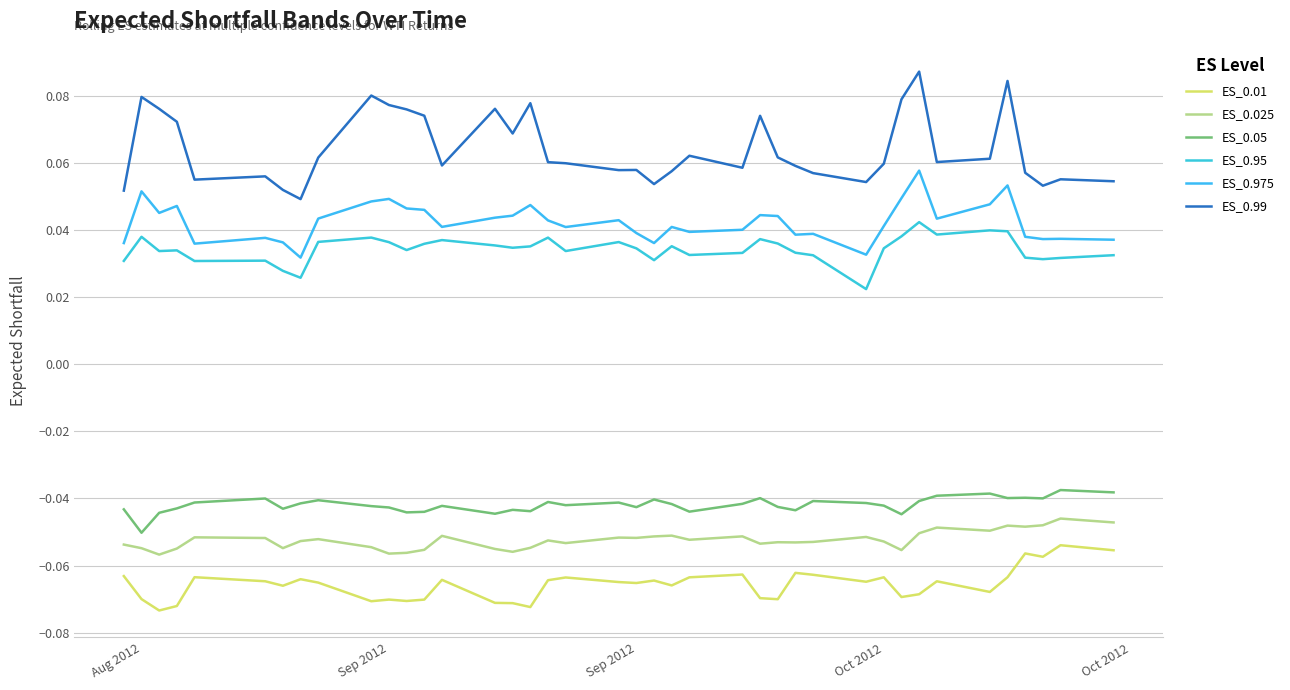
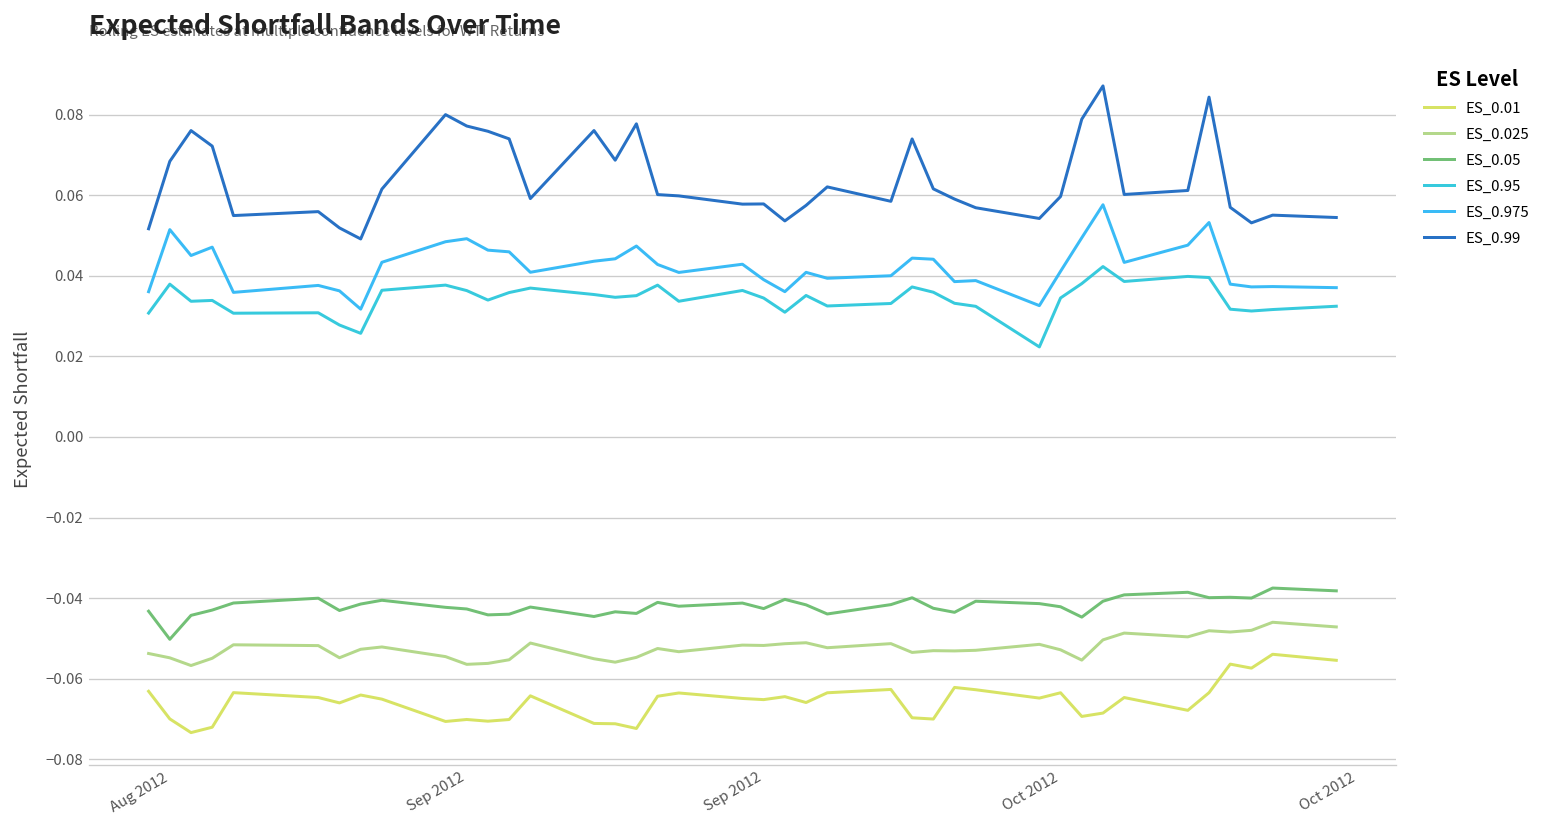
ES_0.99, Aug 2012: 0.080 -> 0.068
